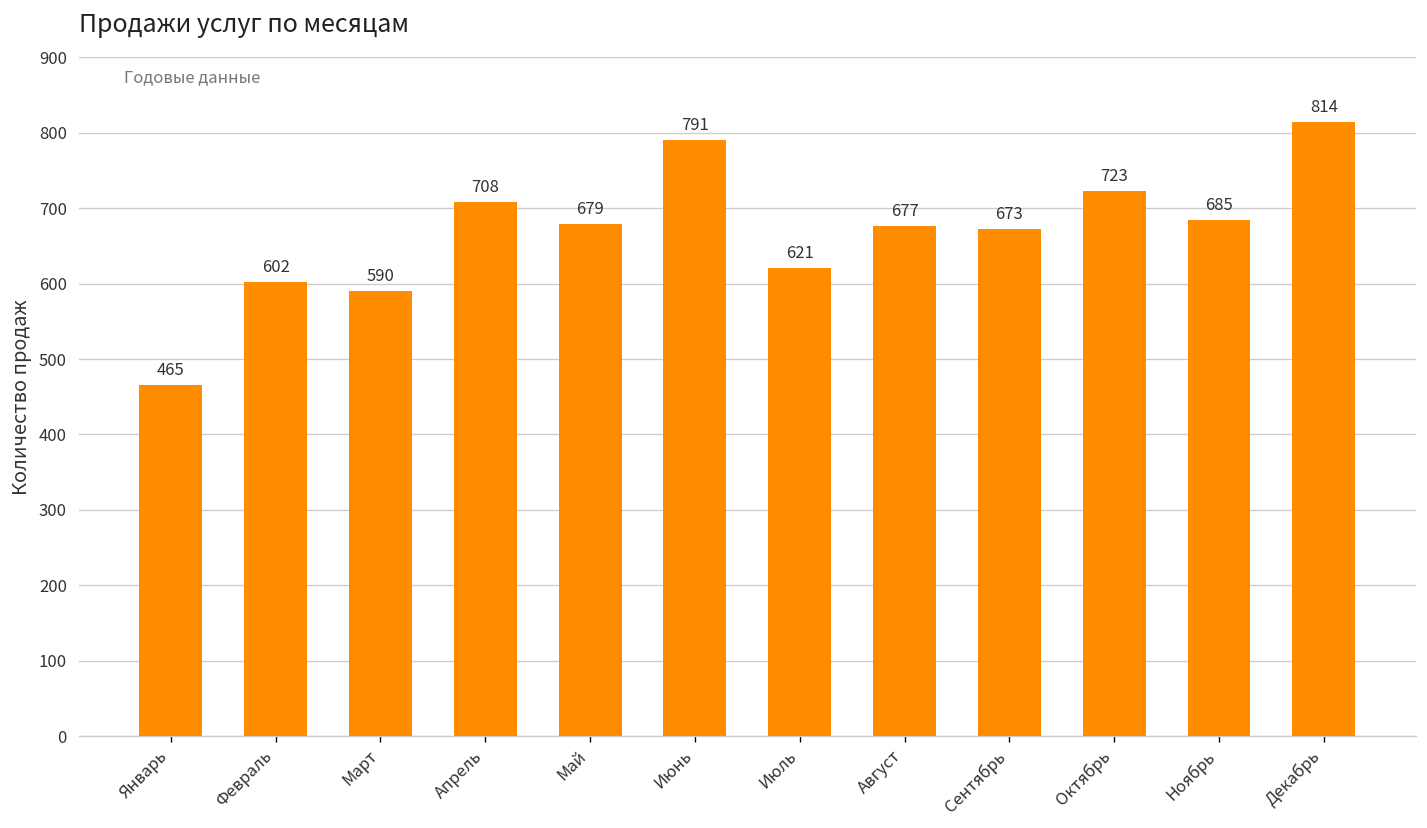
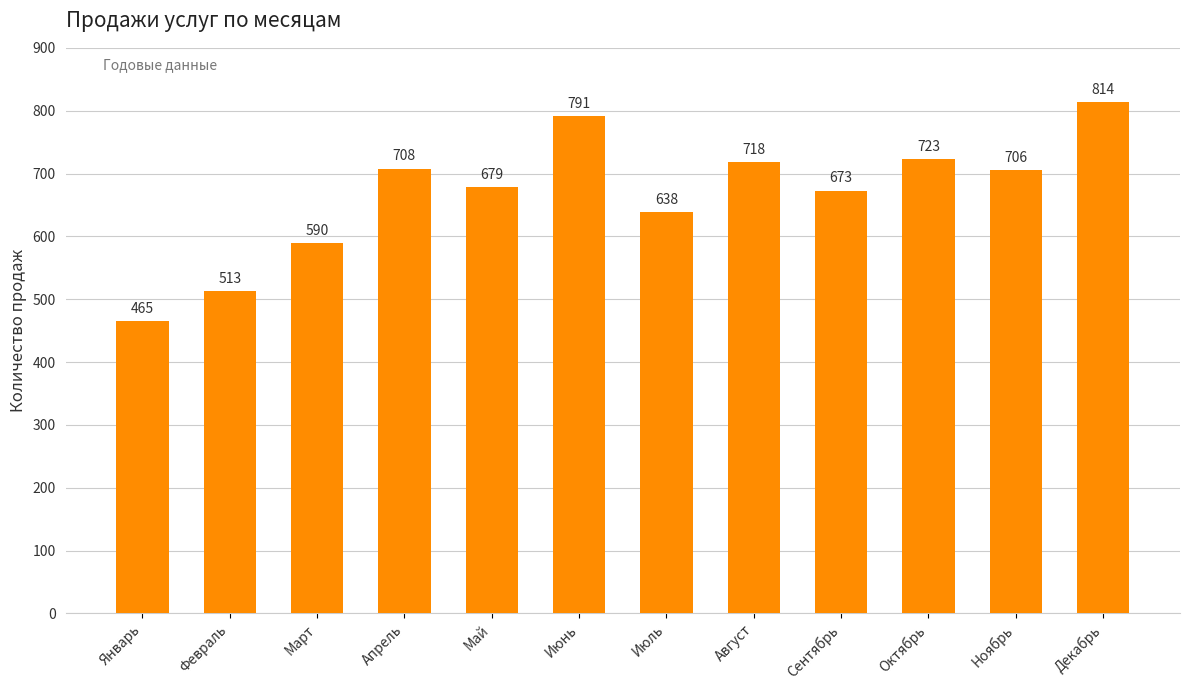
Февраль: 602 -> 513
Июль: 621 -> 638
Август: 677 -> 718
Ноябрь: 685 -> 706
